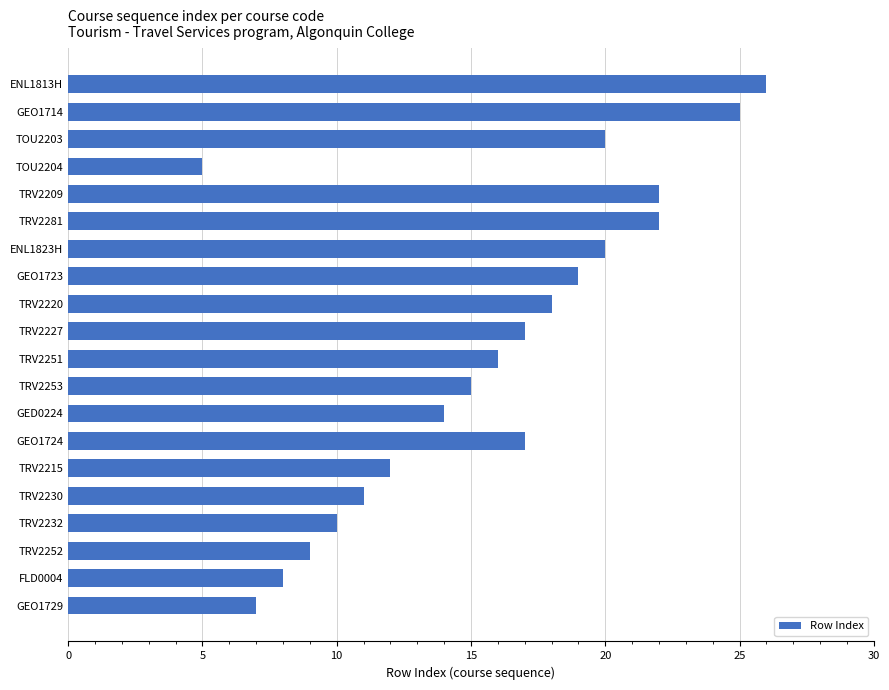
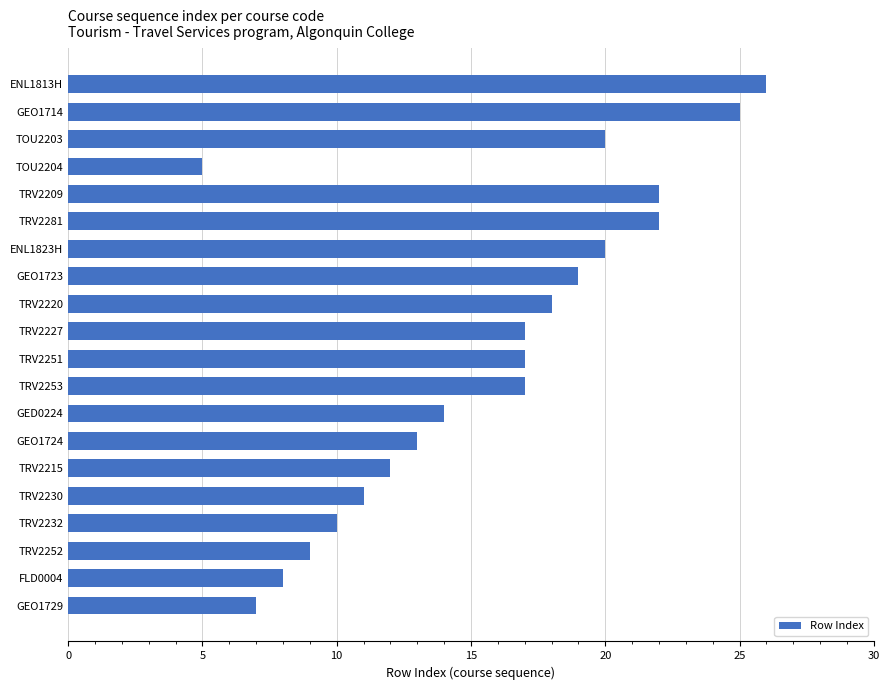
TRV2251: 16 -> 17
TRV2253: 15 -> 17
GEO1724: 17 -> 13
